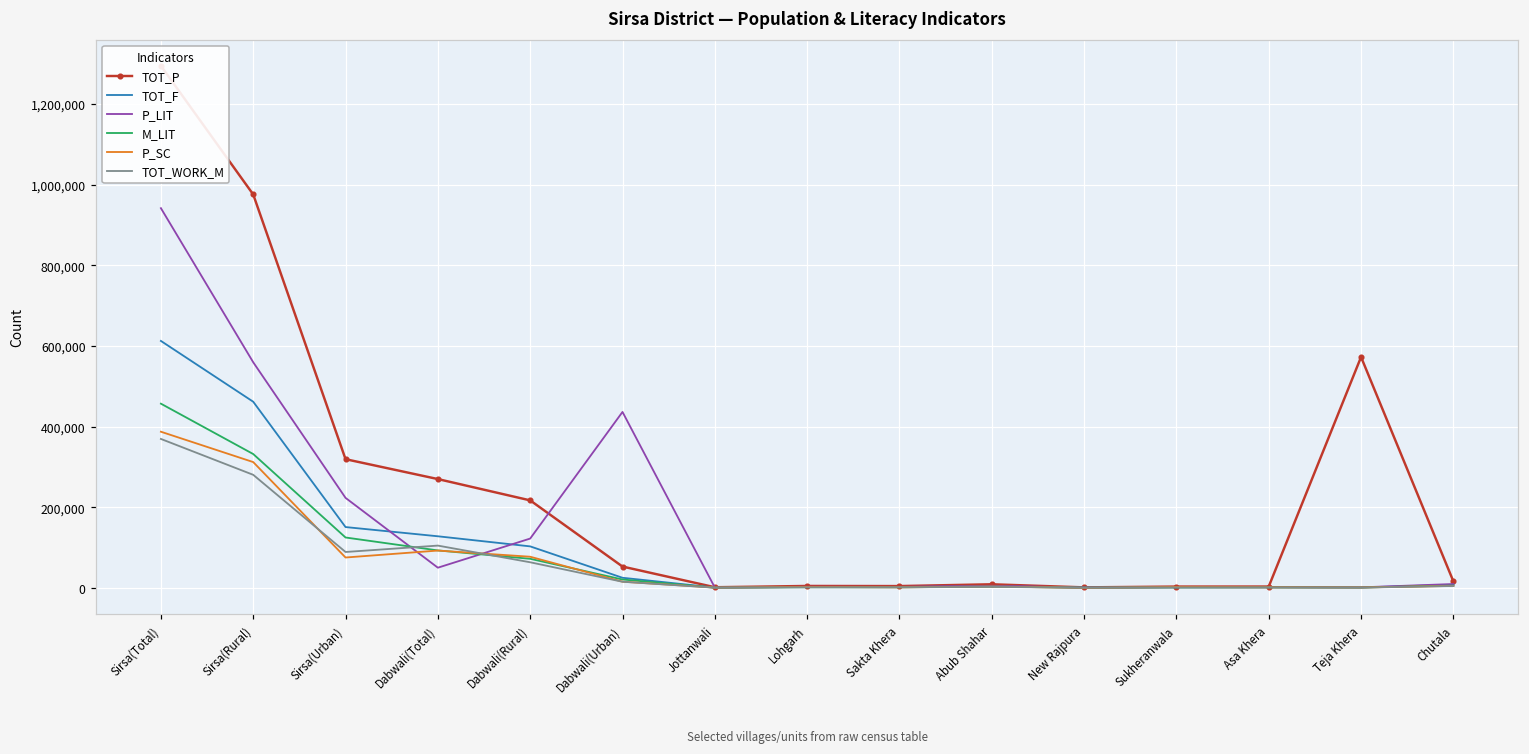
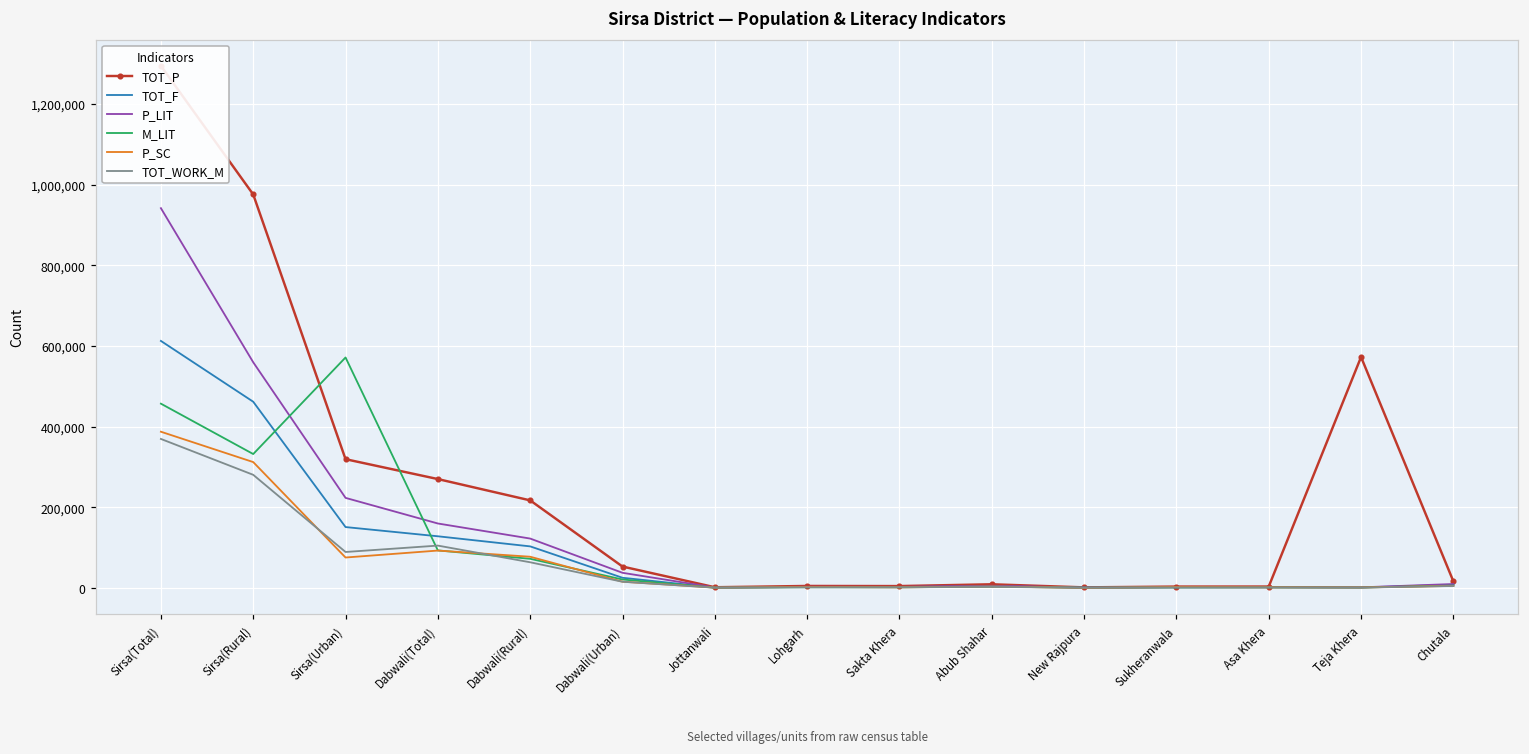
M_LIT, Sirsa(Urban): 120,000 -> 570,000
P_LIT, Dabwali(Total): 50,000 -> 160,000
P_LIT, Dabwali(Urban): 440,000 -> 40,000
